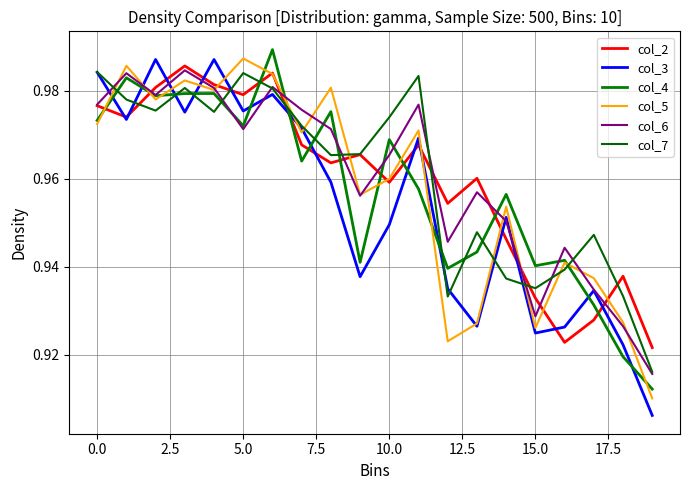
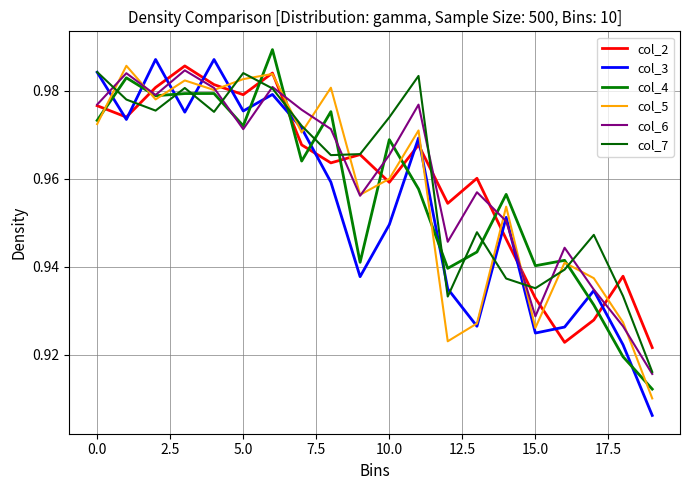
col_5, 5.0: 0.987 -> 0.983
